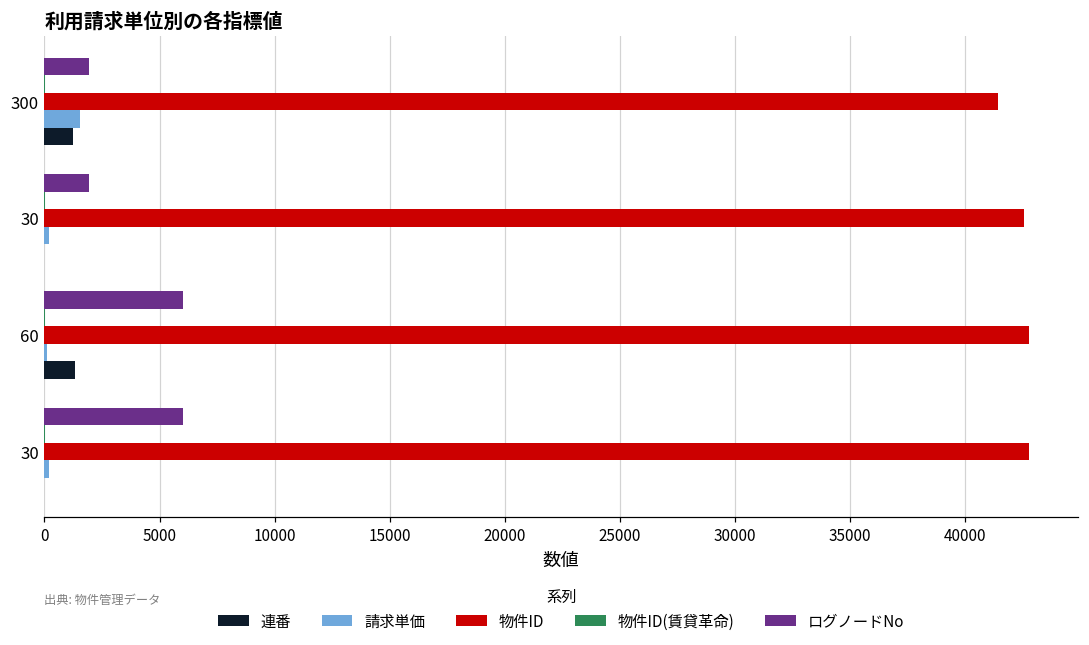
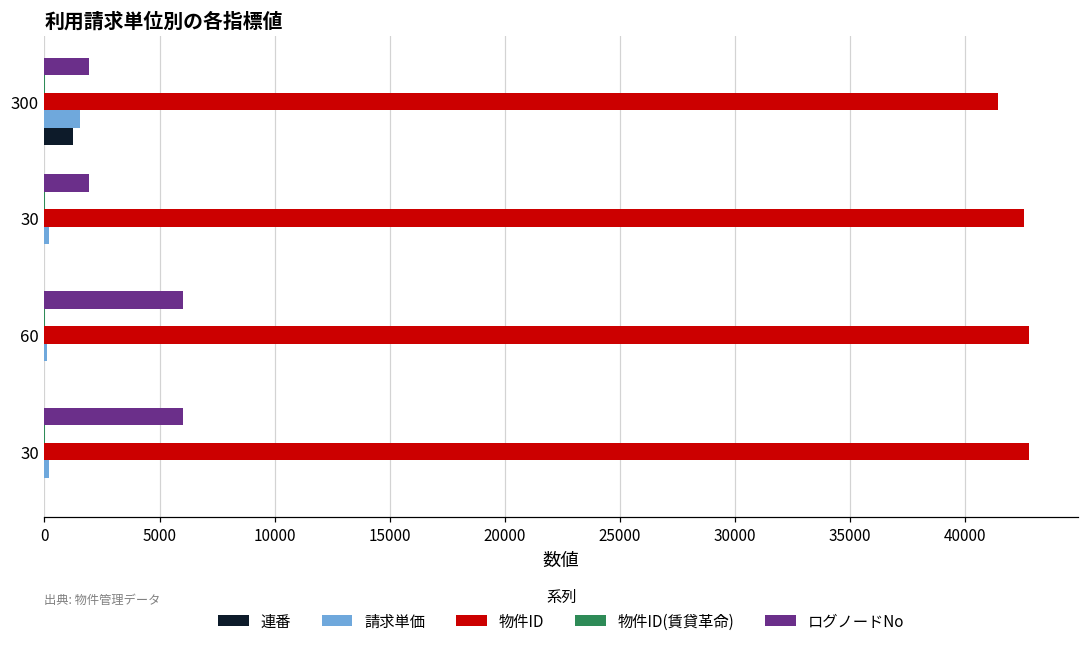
連番, 60: 1300 -> 0
